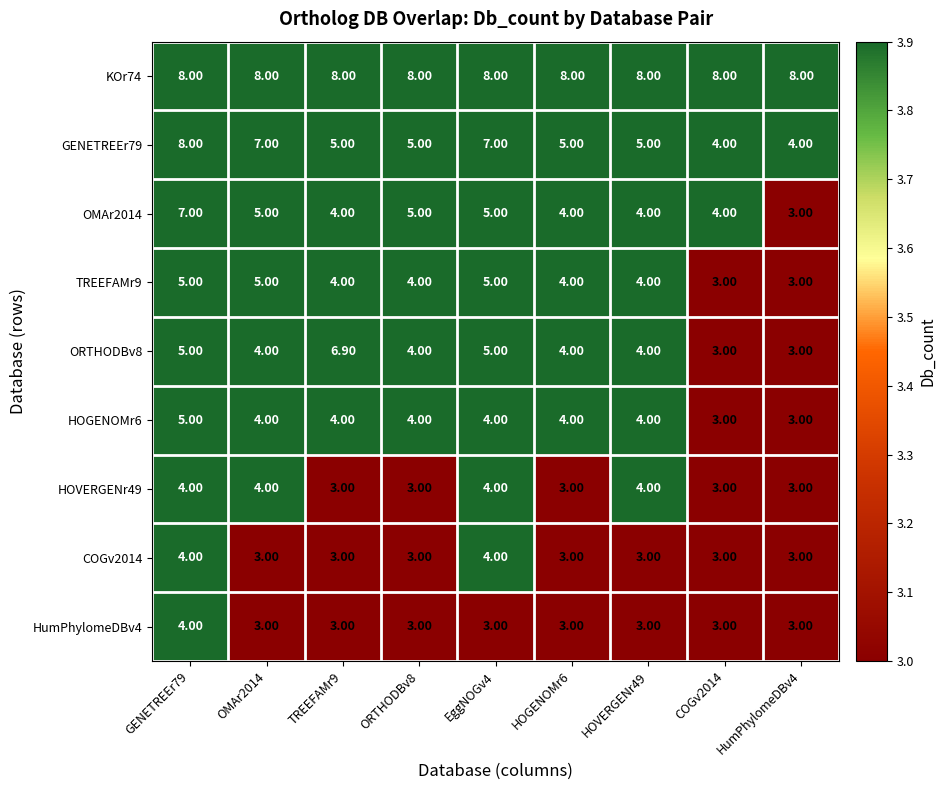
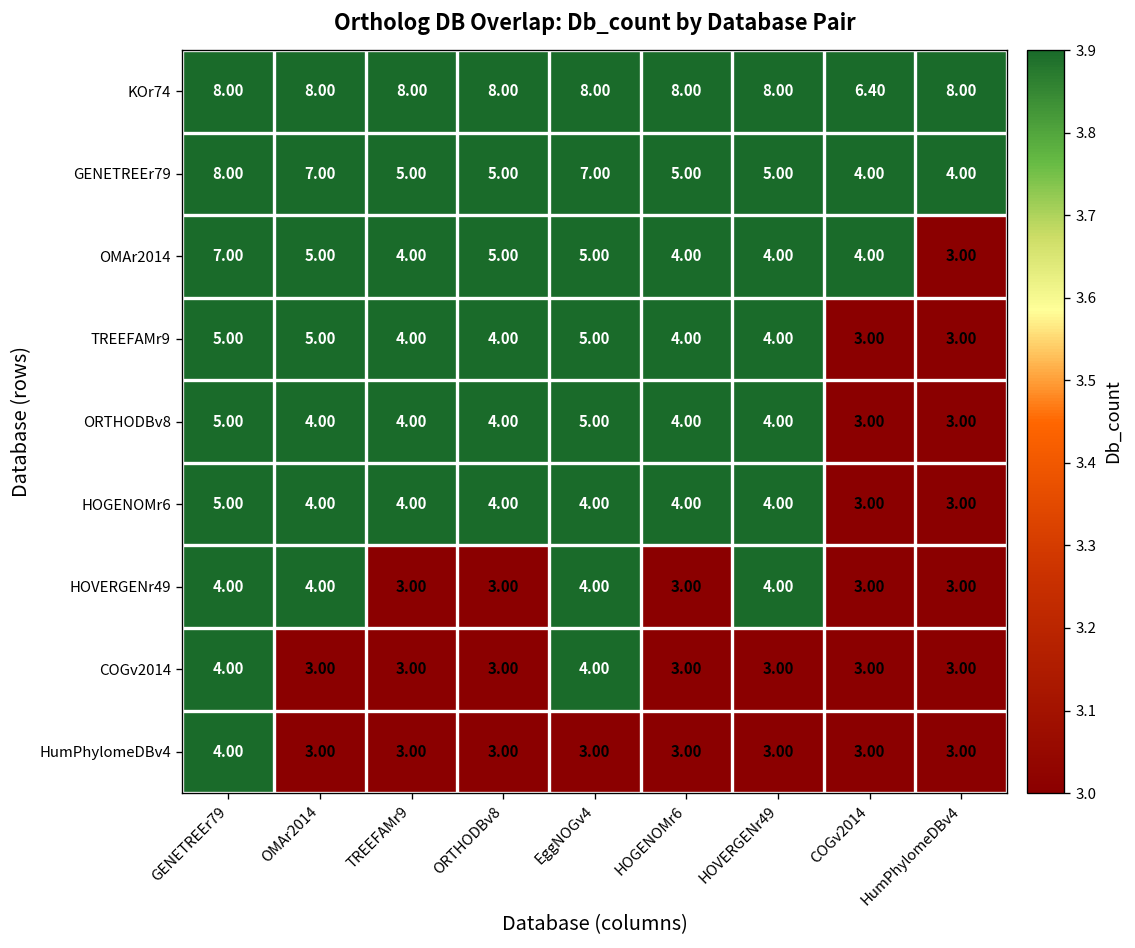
KOr74, COGv2014: 8.00 -> 6.40
ORTHODBv8, TREEFAMr9: 6.90 -> 4.00
